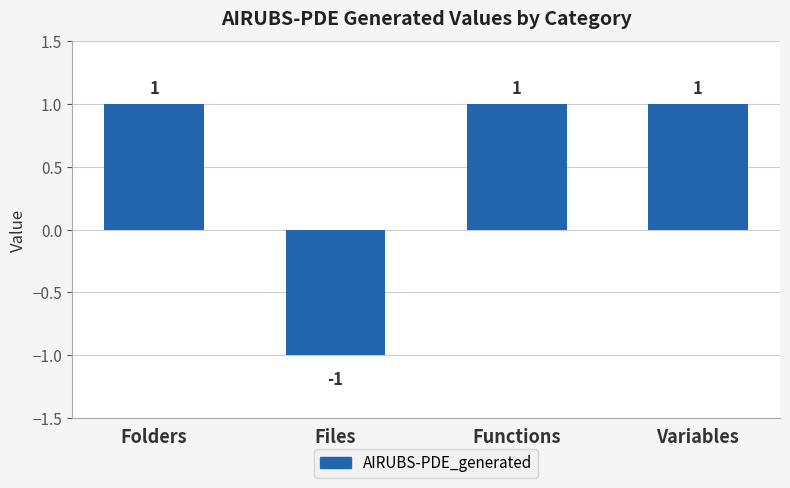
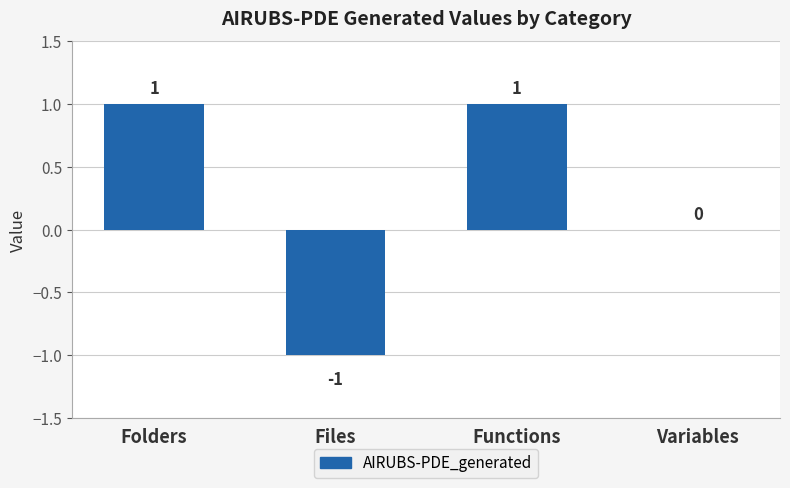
Variables: 1 -> 0
